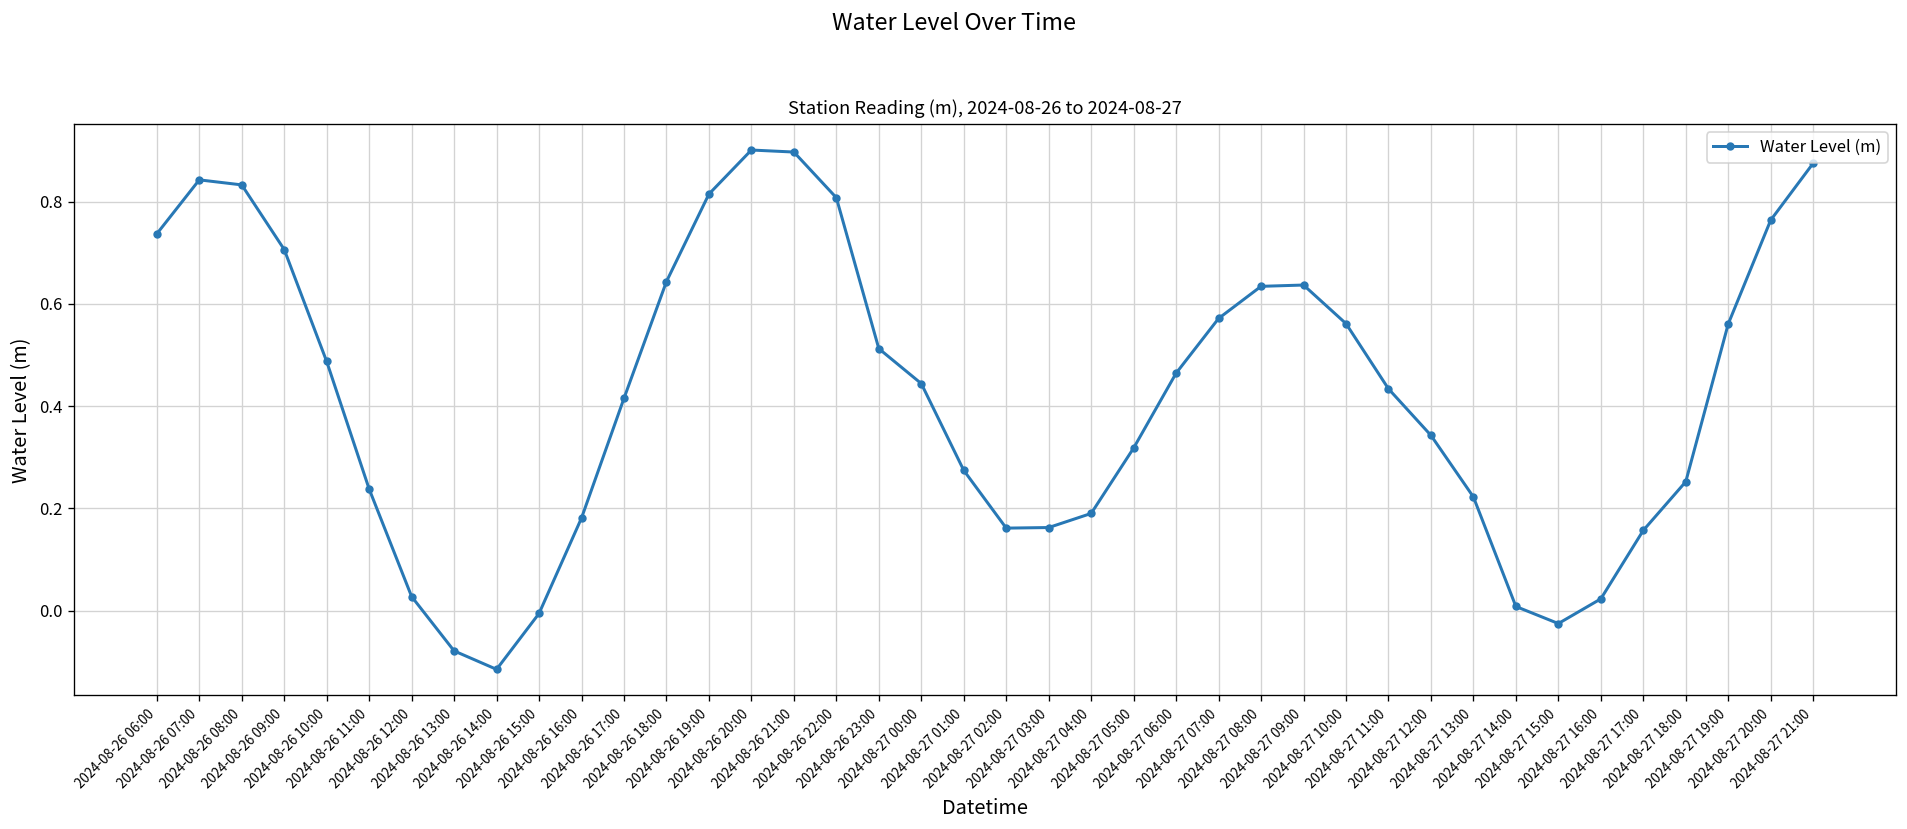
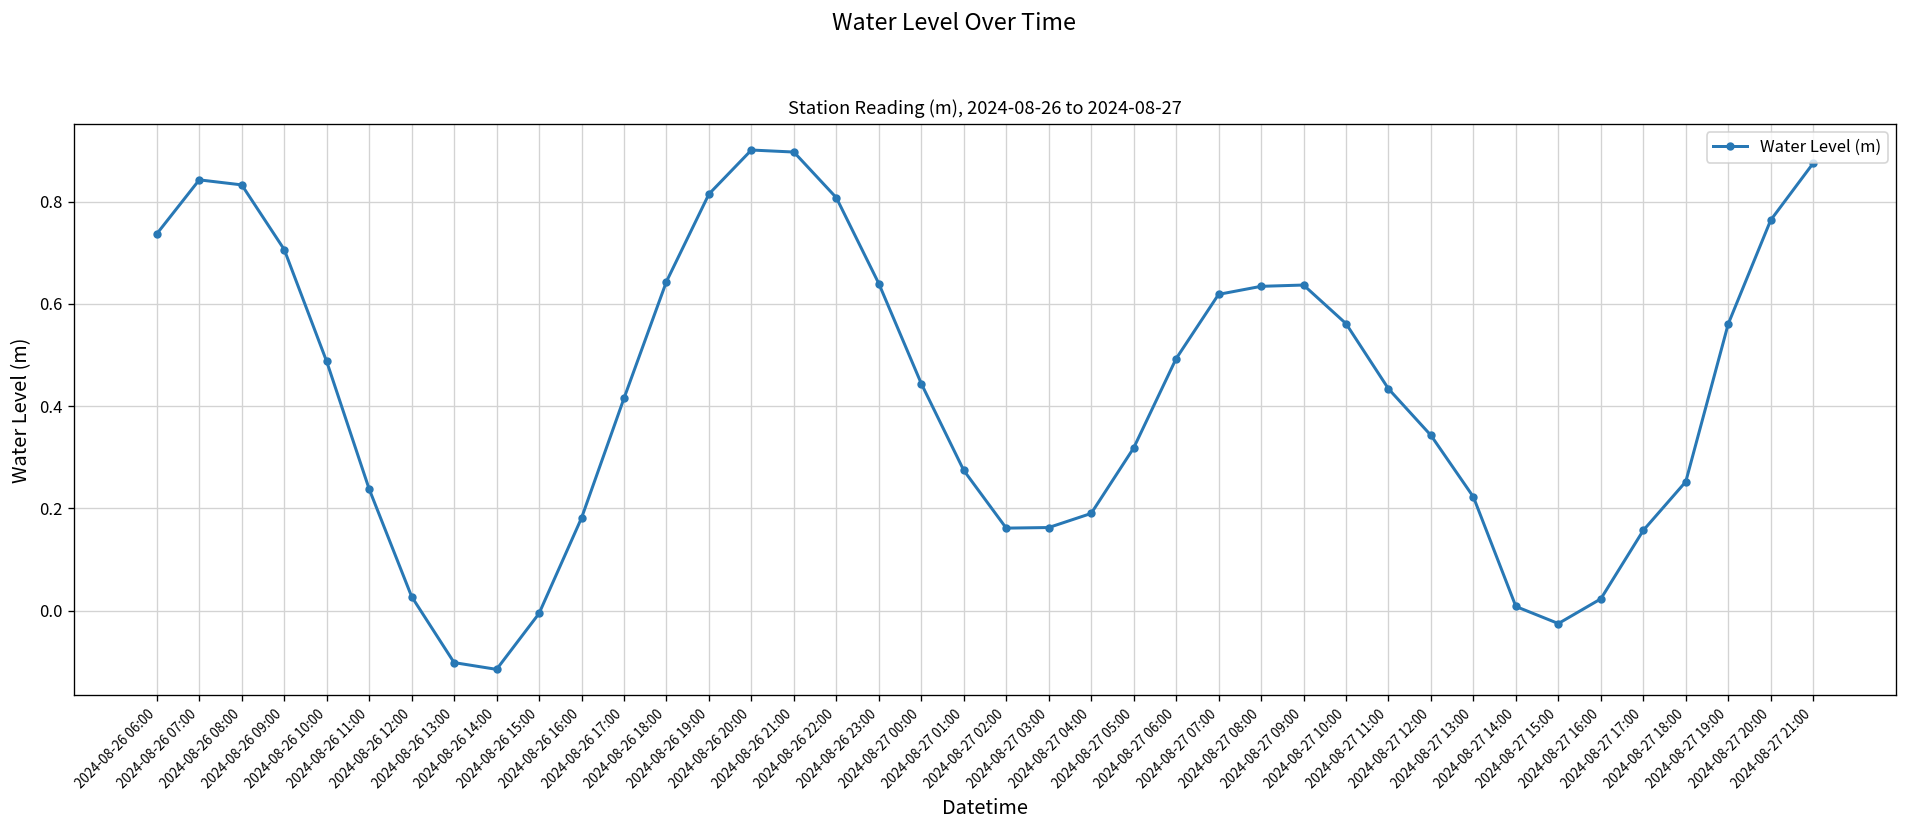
2024-08-26 13:00: -0.08 -> -0.10
2024-08-26 23:00: 0.51 -> 0.64
2024-08-27 06:00: 0.46 -> 0.49
2024-08-27 07:00: 0.57 -> 0.62
